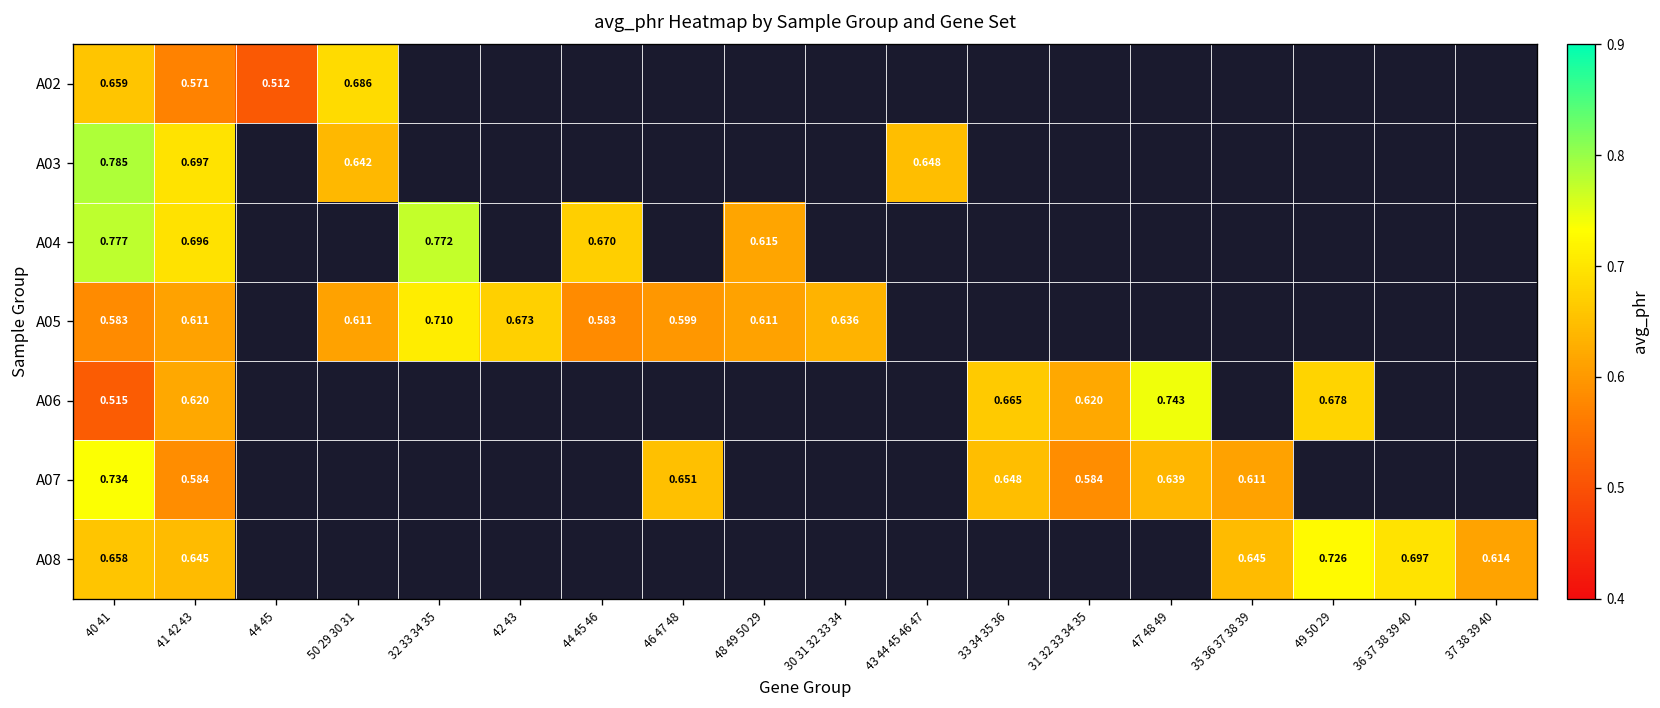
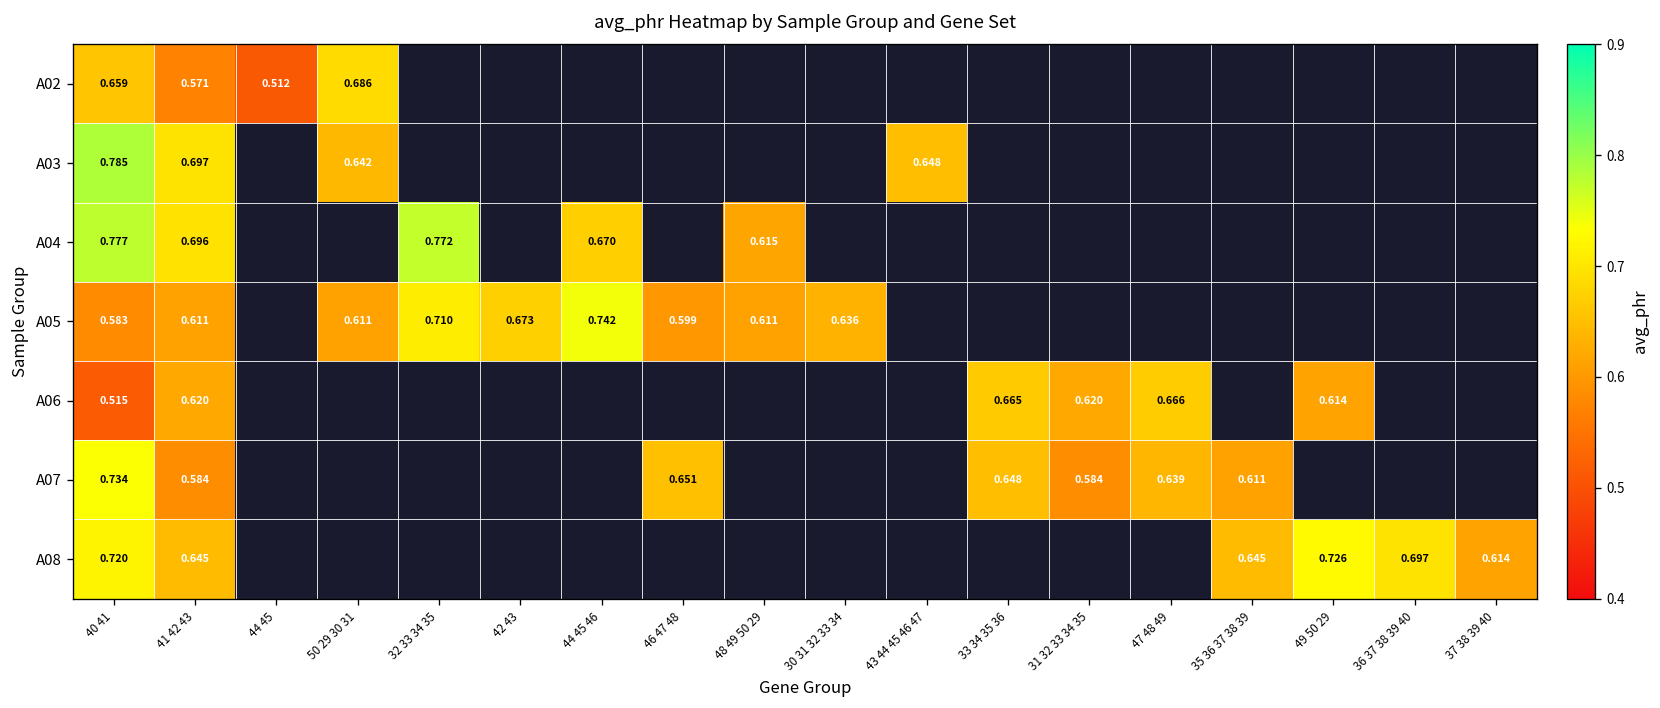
A05, 44 45 46: 0.583 -> 0.742
A06, 47 48 49: 0.743 -> 0.666
A06, 49 50 29: 0.678 -> 0.614
A08, 40 41: 0.658 -> 0.720
